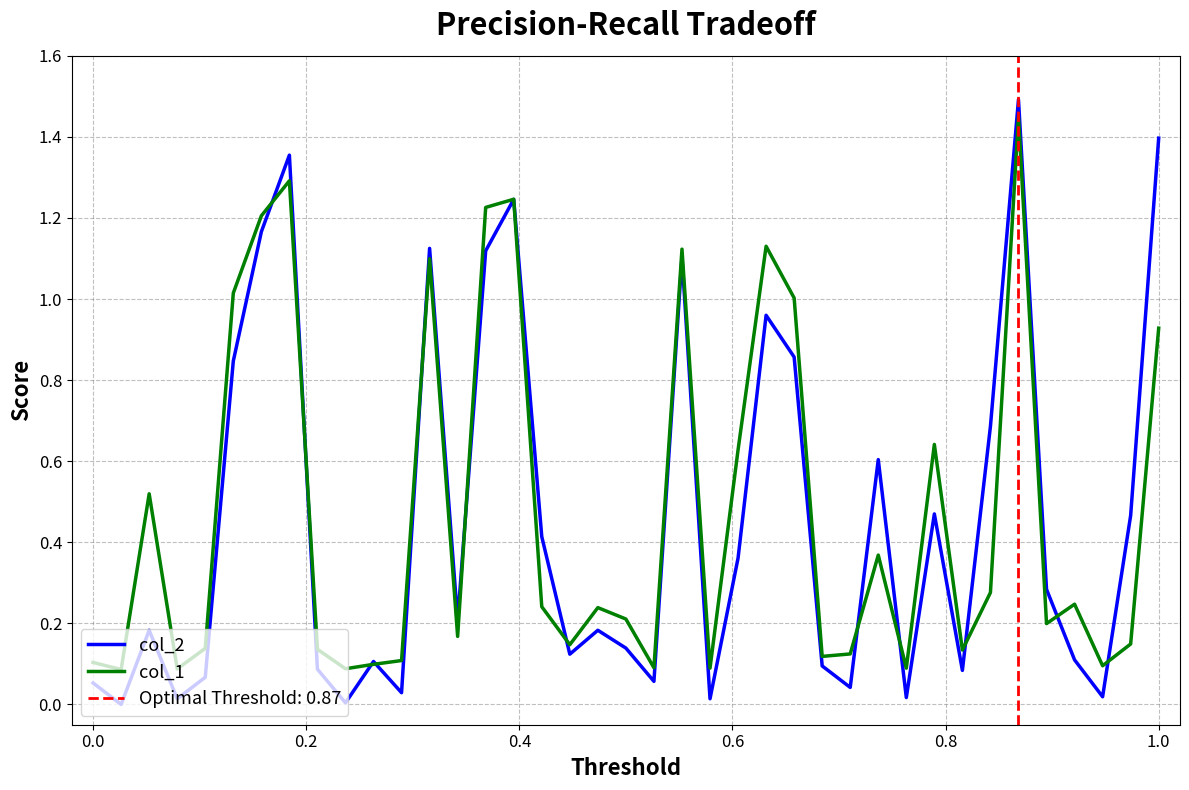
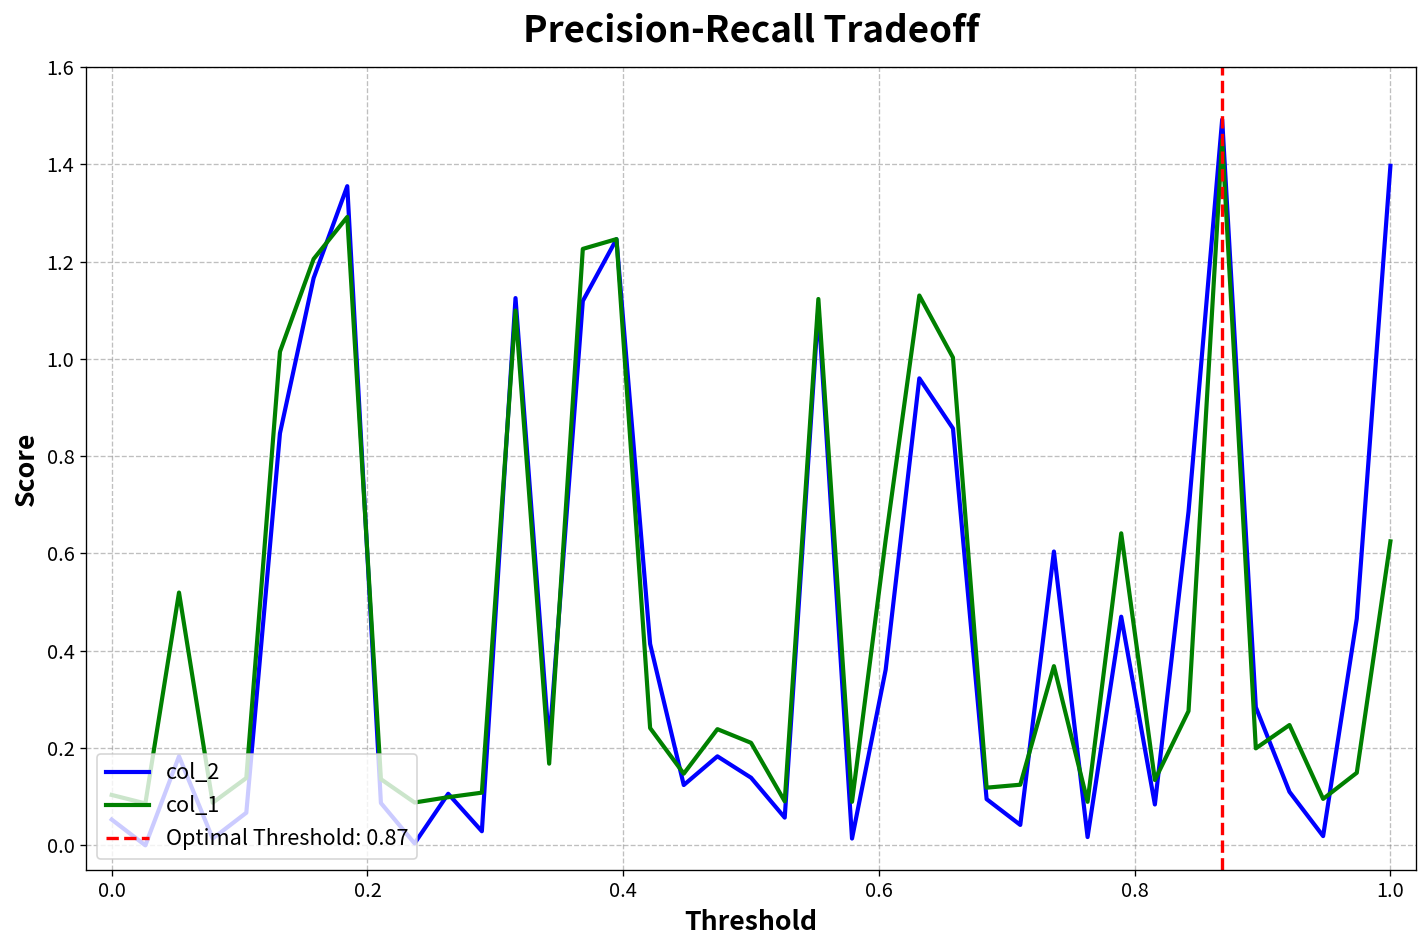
col_1, 1.0: 0.93 -> 0.62
